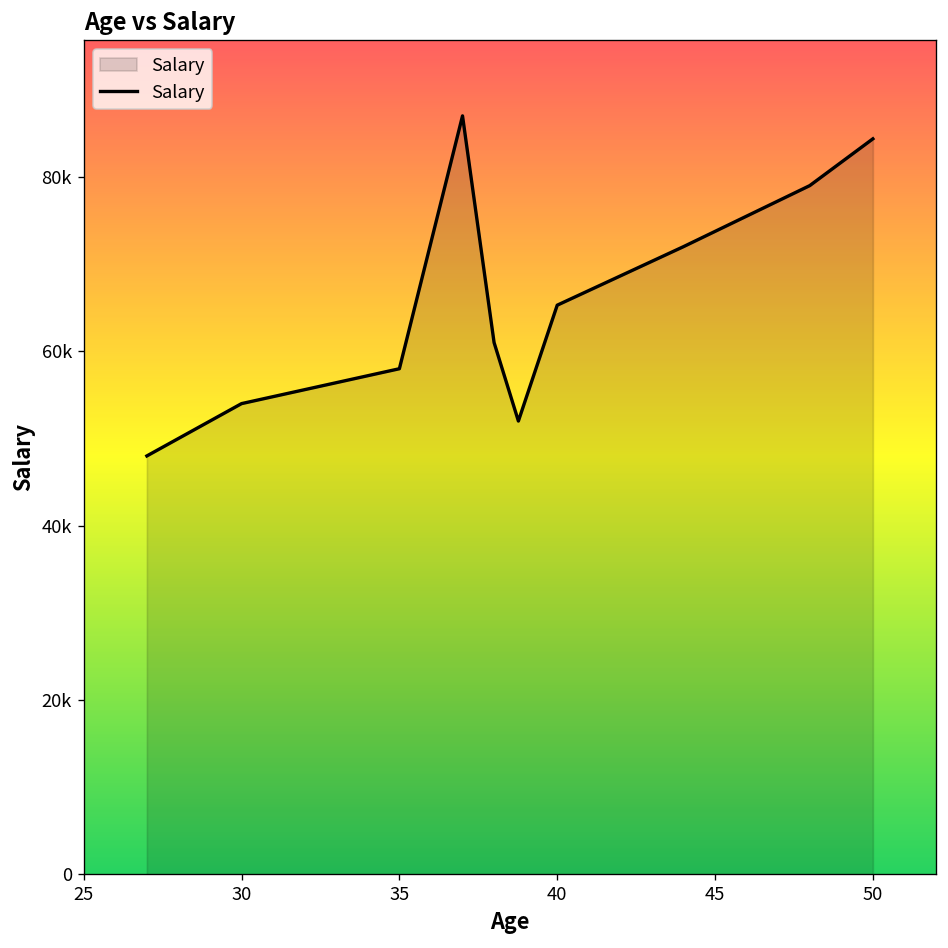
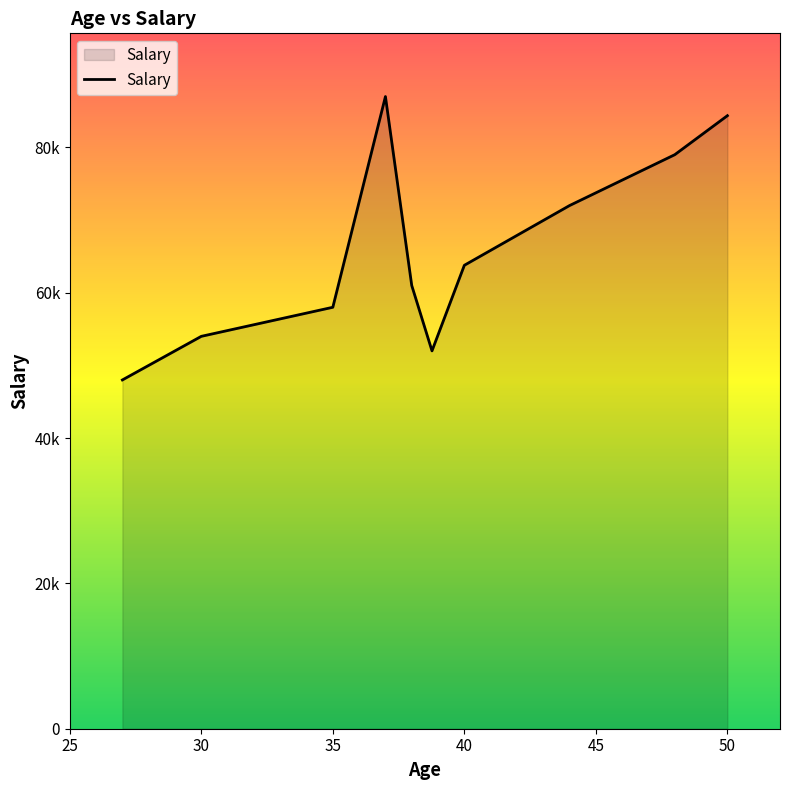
40: 65000 -> 64000
